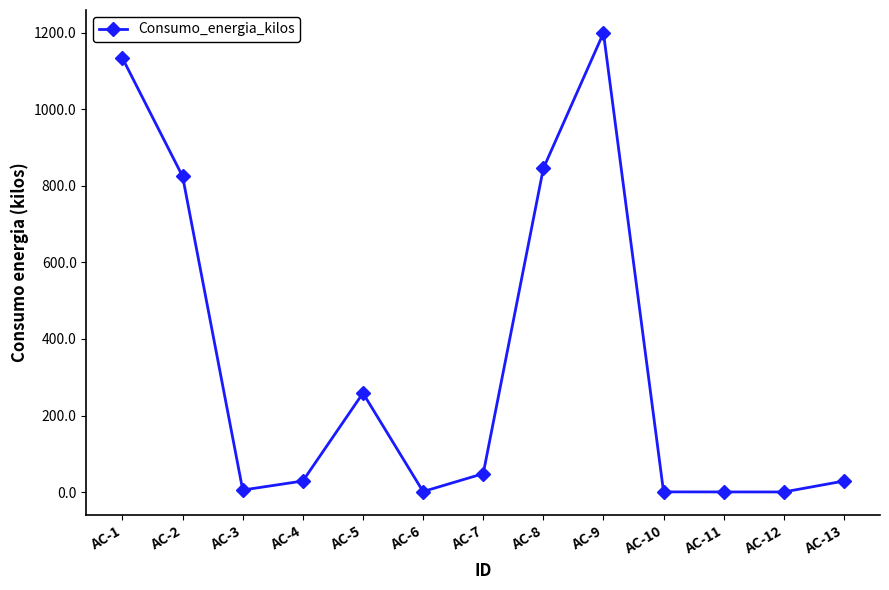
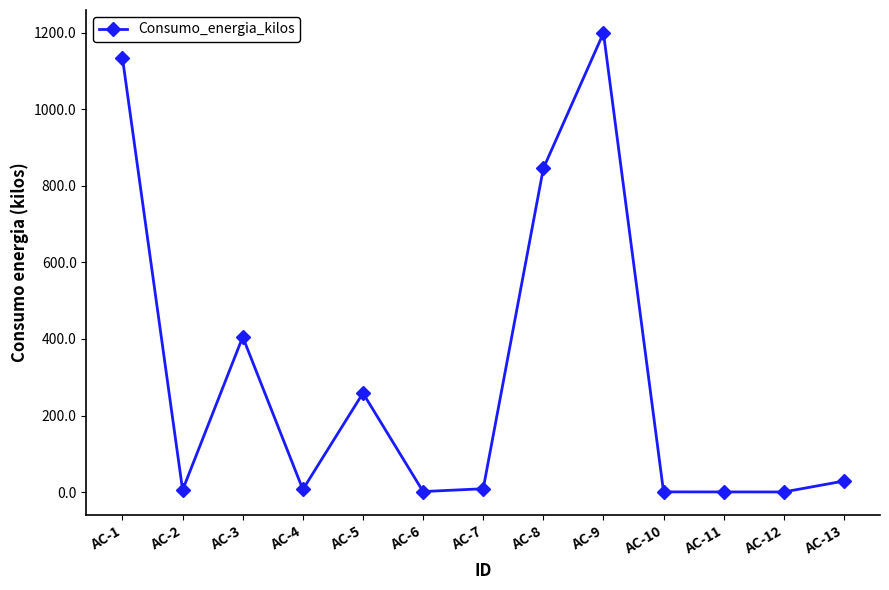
AC-2: 830 -> 10
AC-3: 10 -> 410
AC-4: 30 -> 10
AC-7: 50 -> 10
